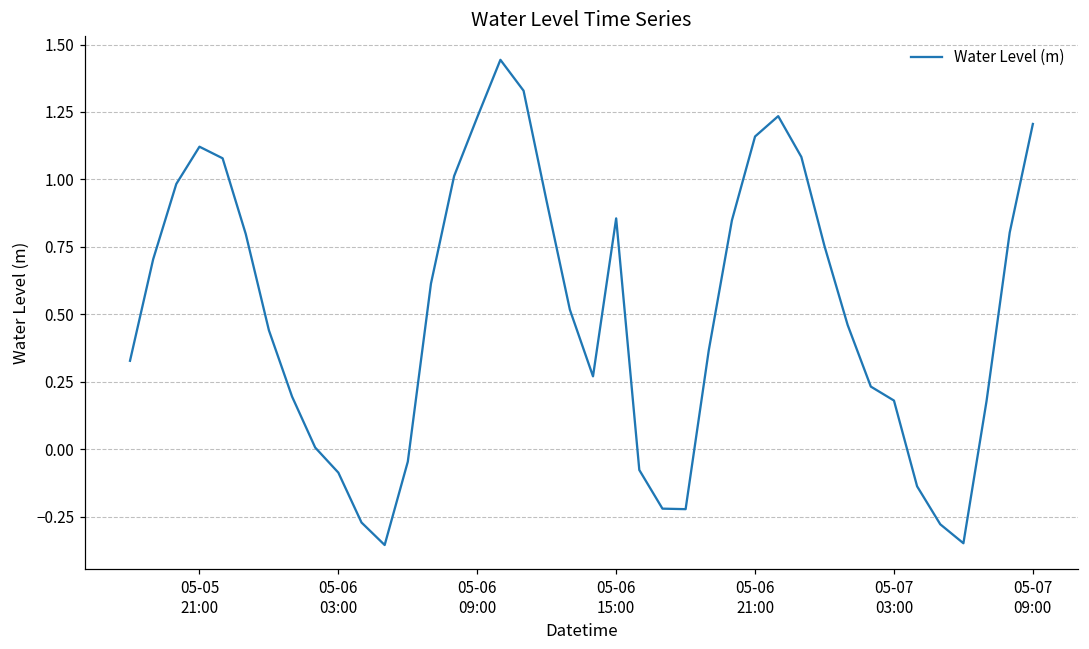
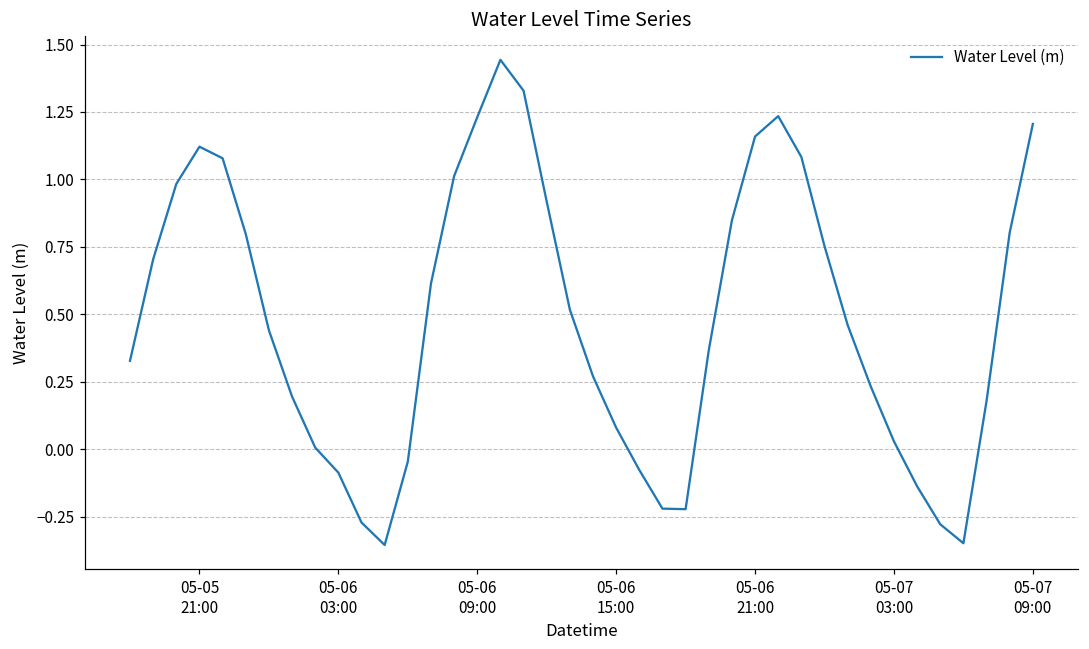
05-06 15:00: 0.86 -> 0.08
05-07 03:00: 0.18 -> 0.03
